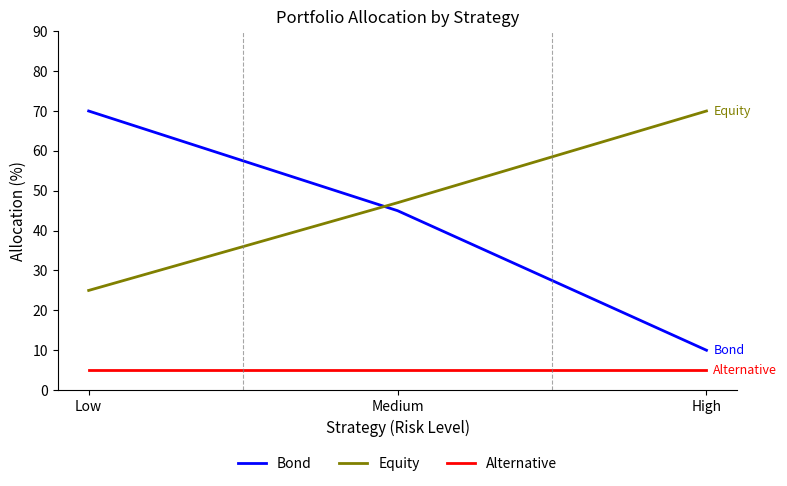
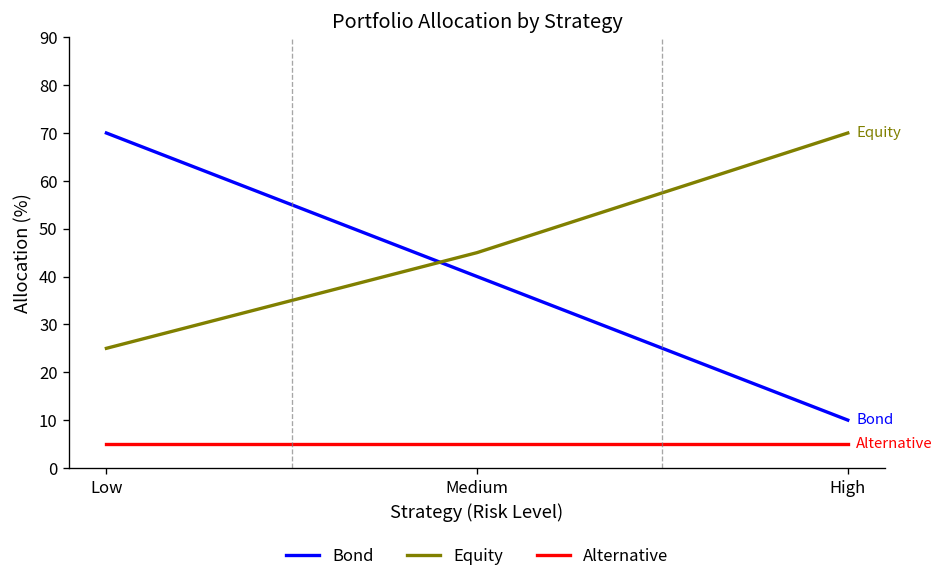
Bond, Medium: 45 -> 40
Equity, Medium: 47 -> 45
